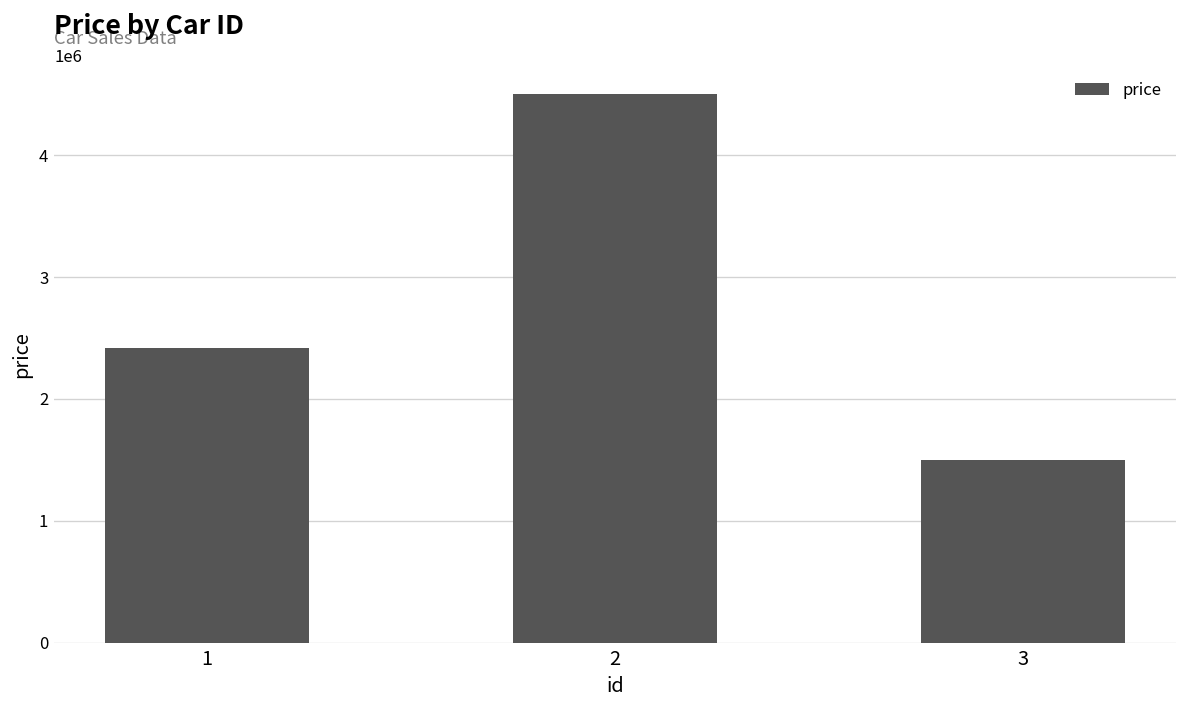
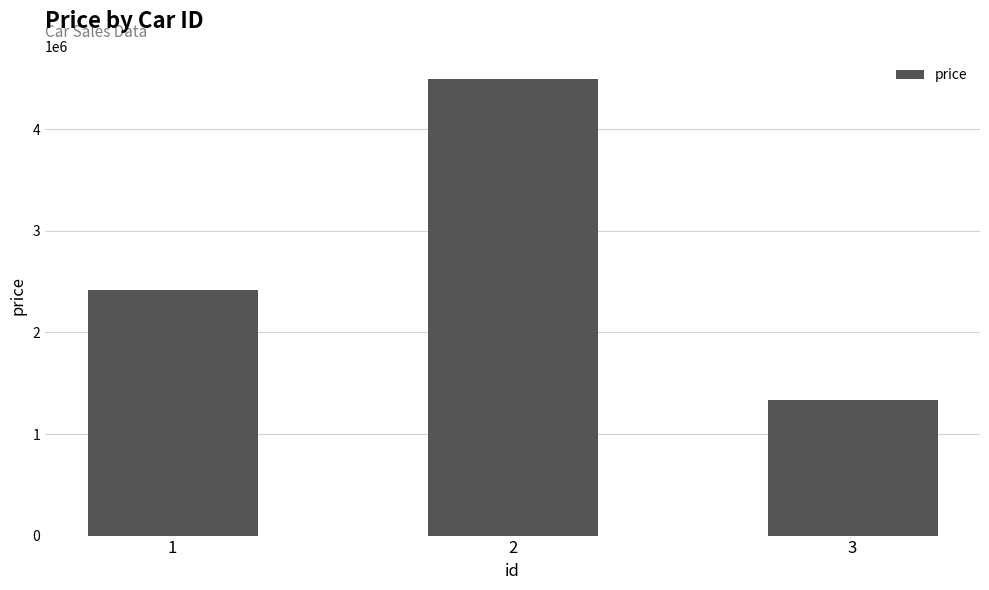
3: 1500000 -> 1330000
